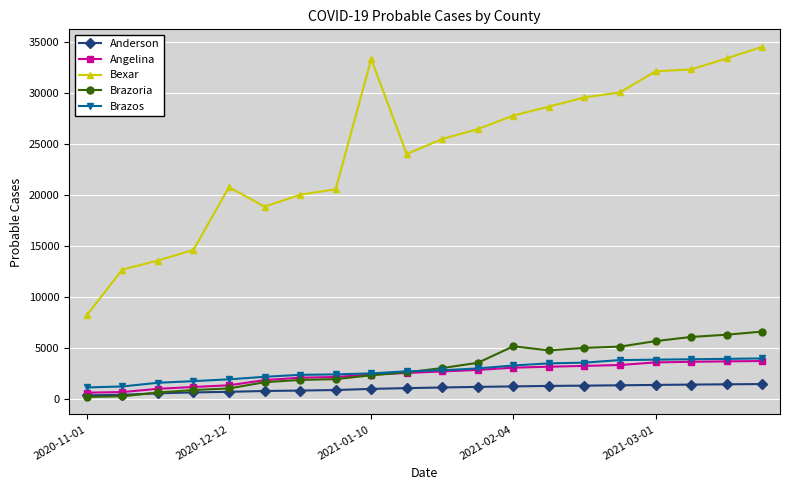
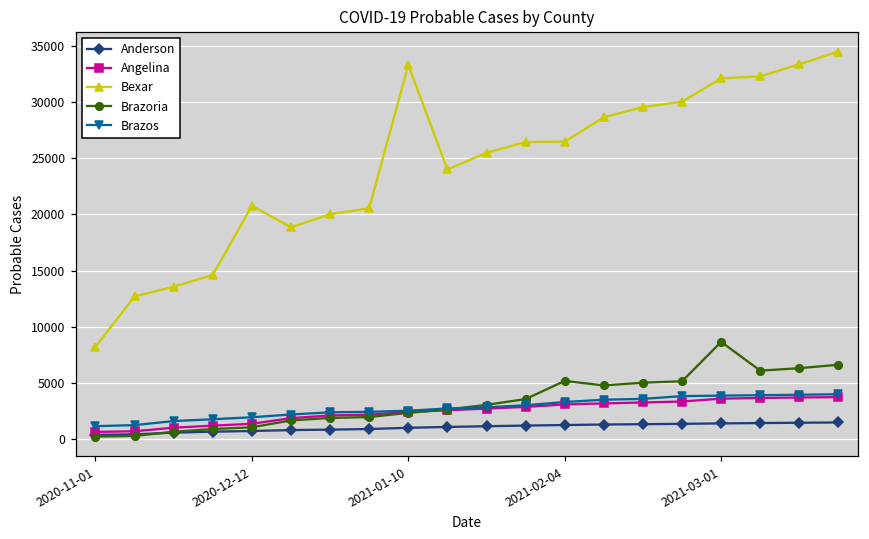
Bexar, 2021-02-04: 27800 -> 26500
Brazoria, 2021-03-01: 5700 -> 8600
